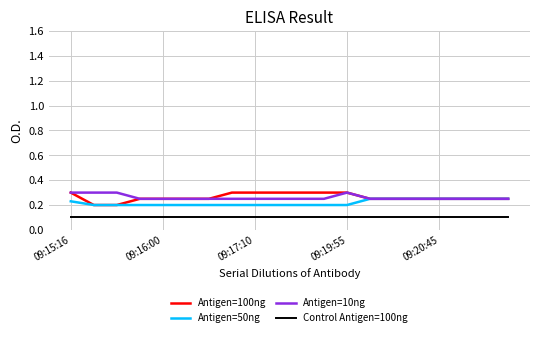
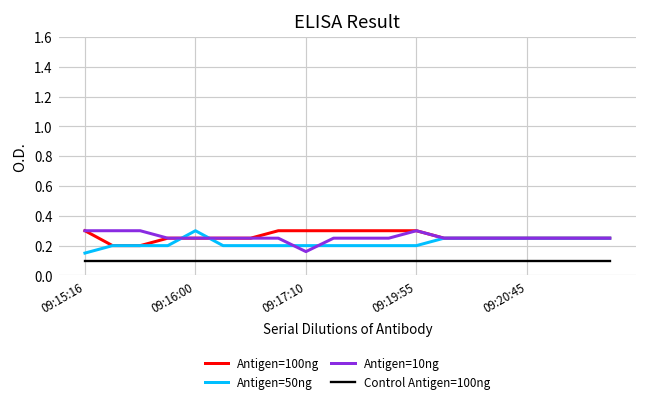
Antigen=50ng, 09:15:16: 0.23 -> 0.15
Antigen=50ng, 09:16:00: 0.2 -> 0.3
Antigen=10ng, 09:17:10: 0.25 -> 0.16
